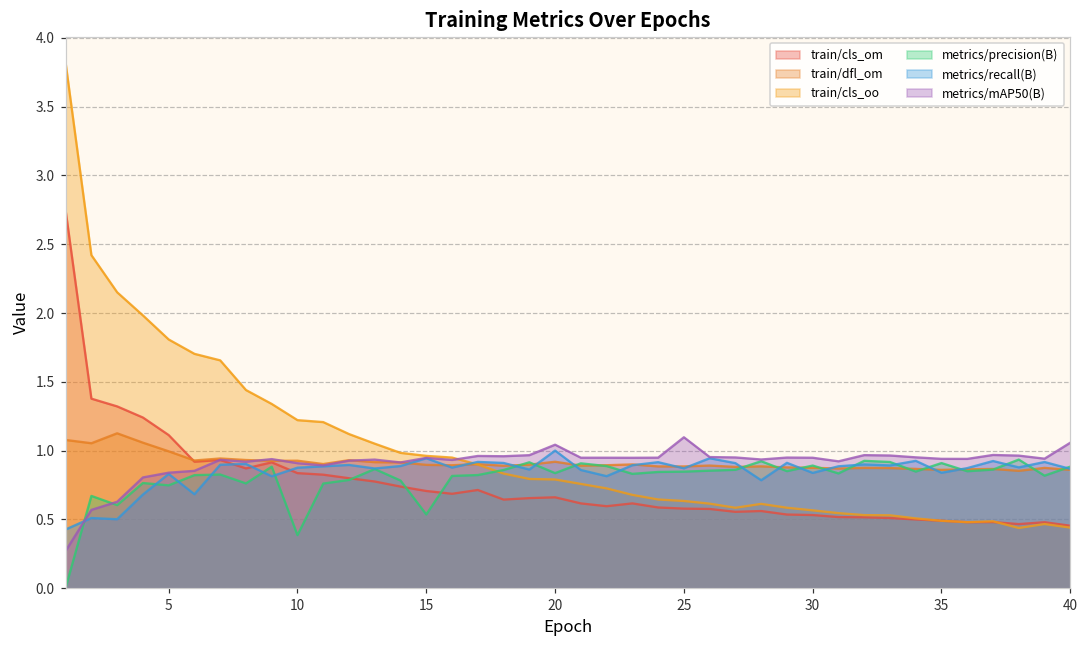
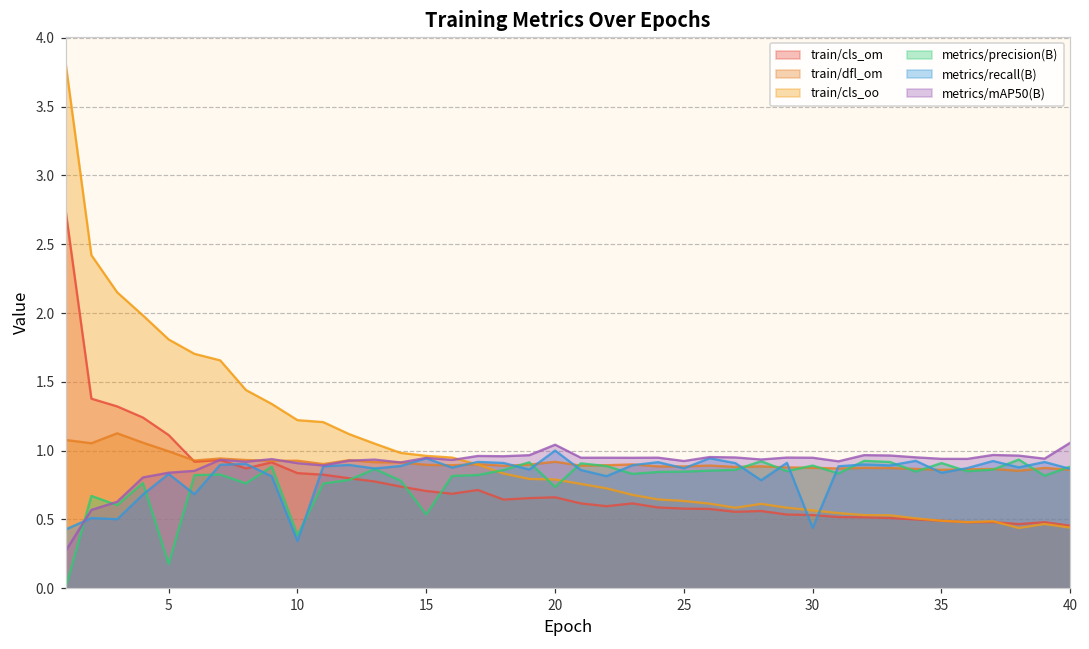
metrics/precision(B), 5: 0.75 -> 0.18
metrics/recall(B), 10: 0.88 -> 0.34
metrics/precision(B), 20: 0.84 -> 0.74
metrics/mAP50(B), 25: 1.10 -> 0.92
metrics/recall(B), 30: 0.84 -> 0.44
